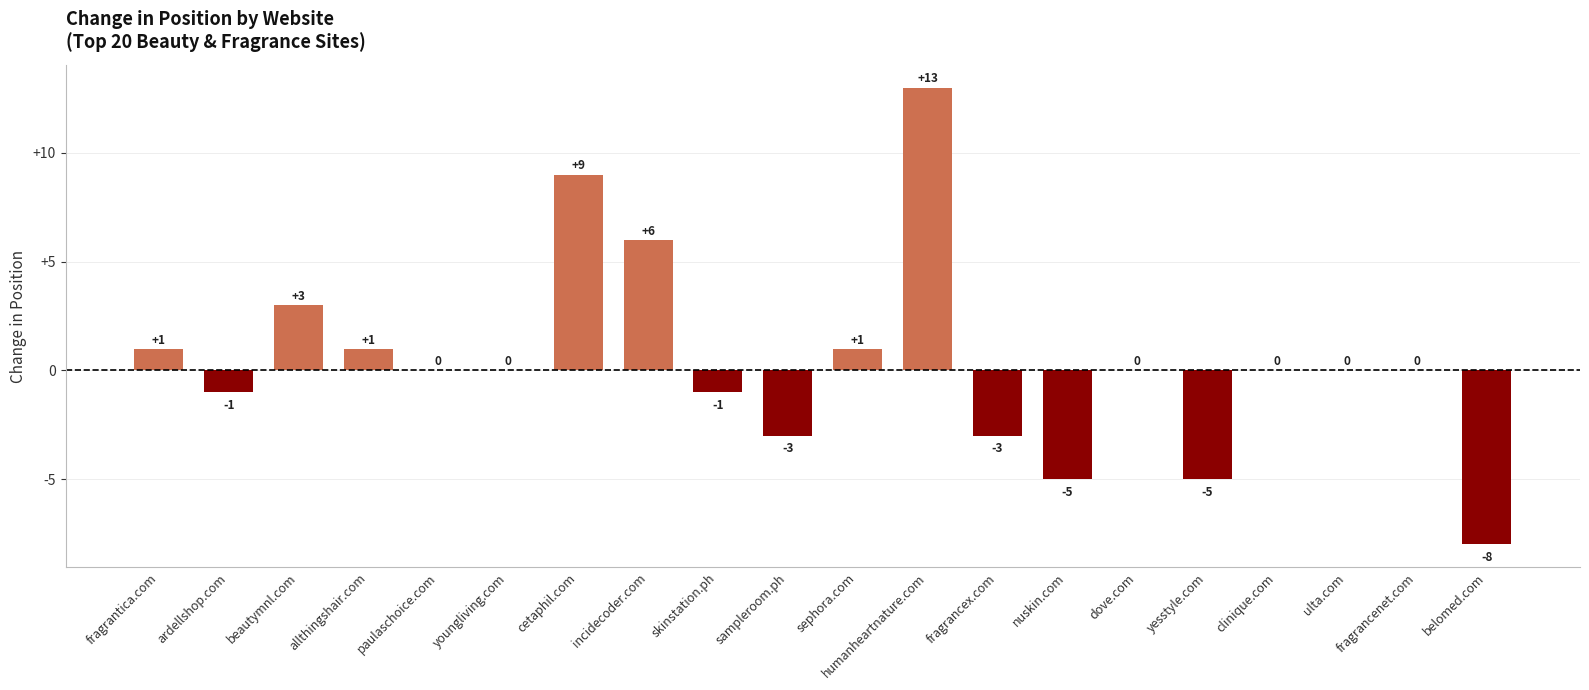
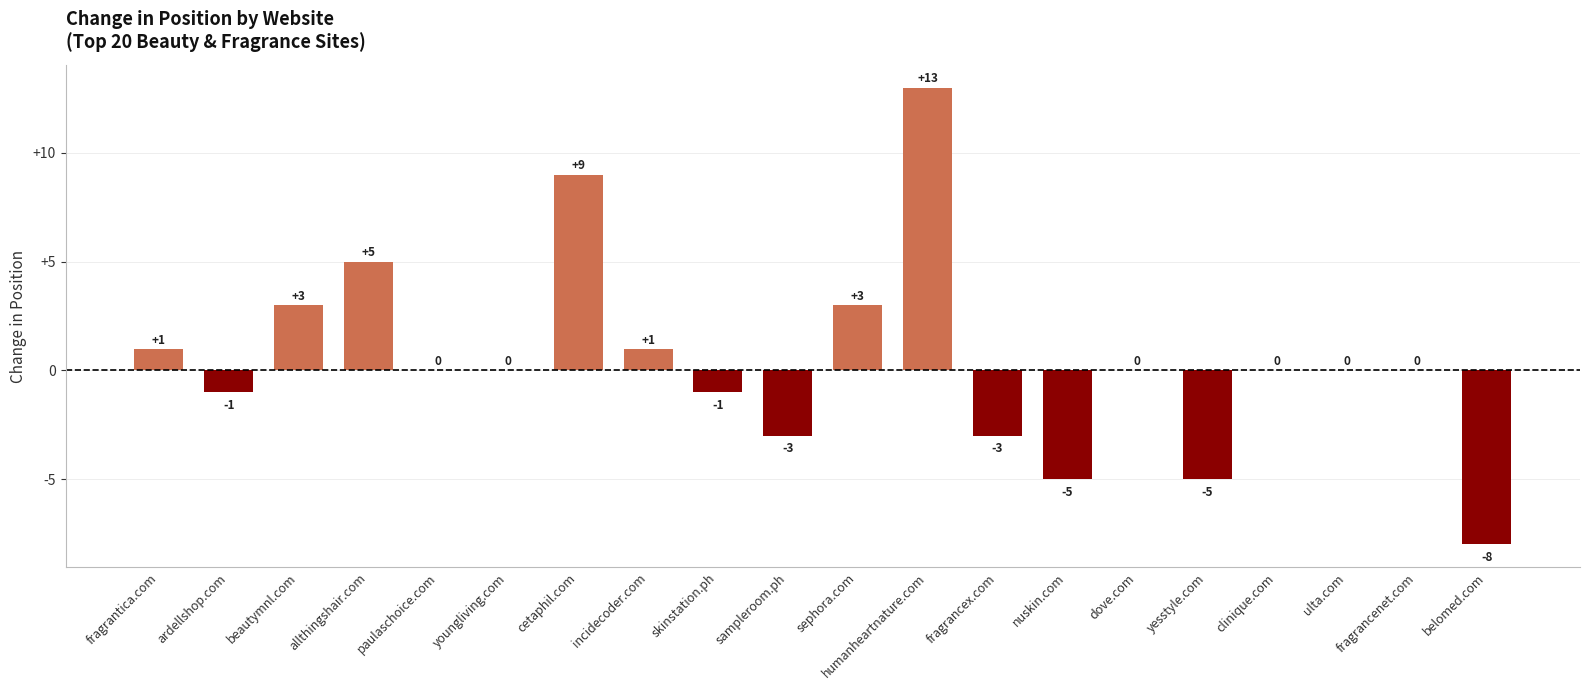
allthingshair.com: +1 -> +5
incidecoder.com: +6 -> +1
sephora.com: +1 -> +3
